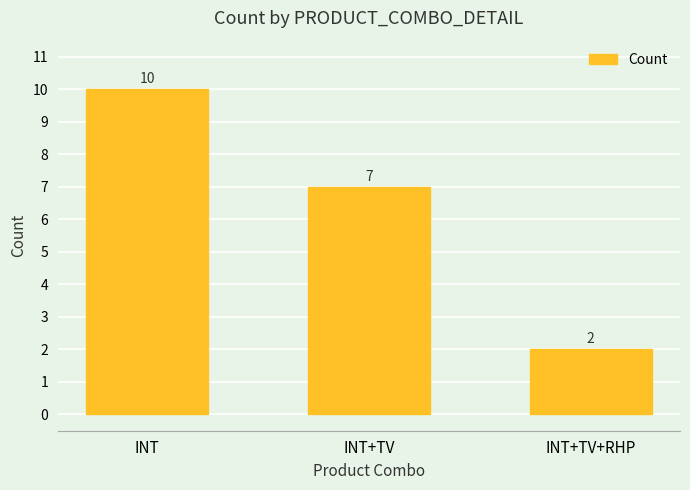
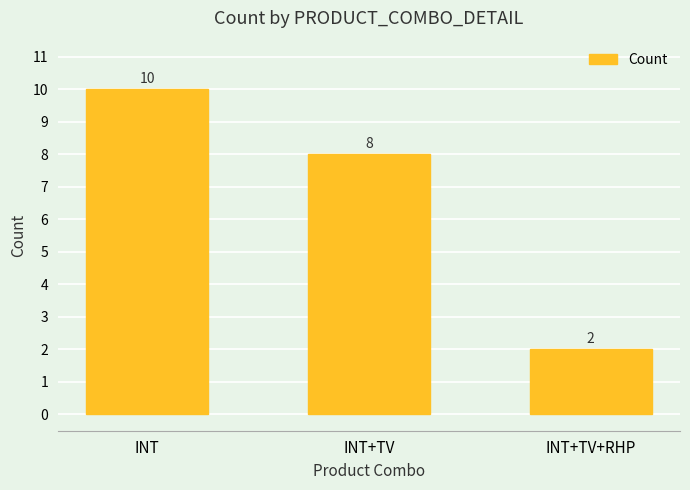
INT+TV: 7 -> 8
